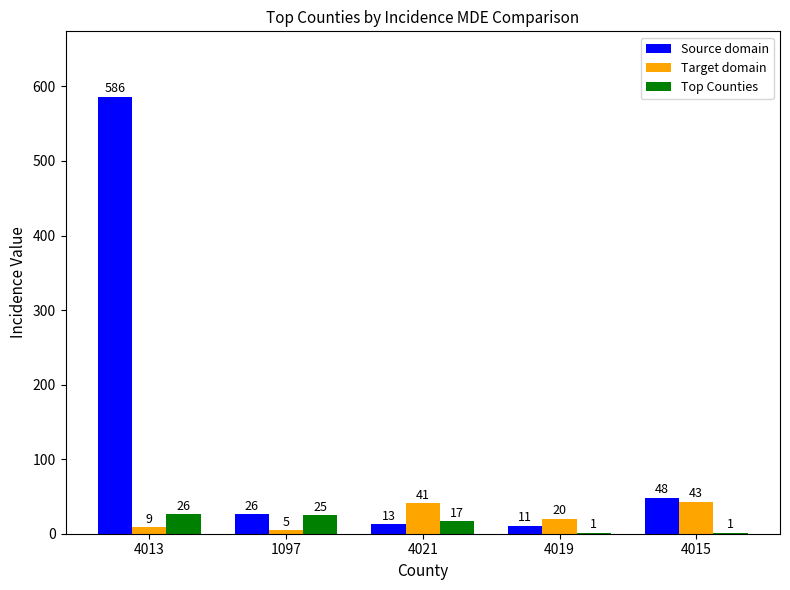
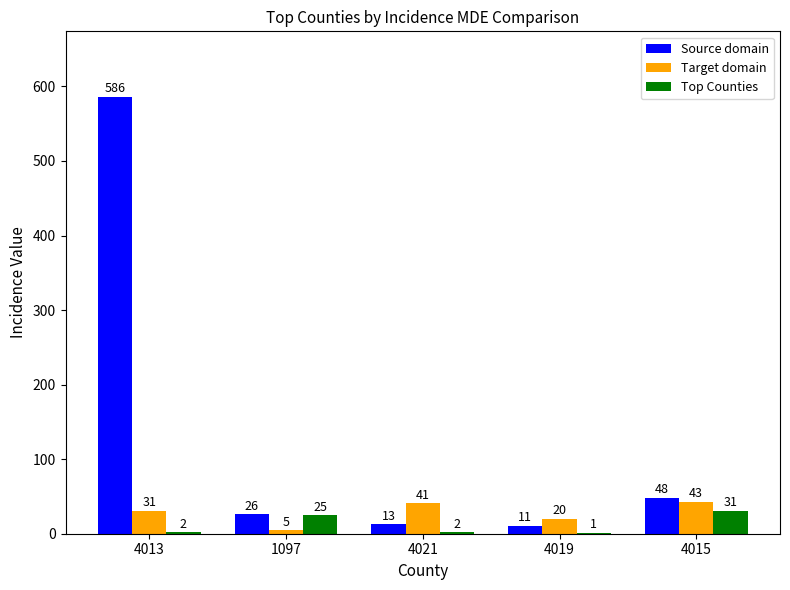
Target domain, 4013: 9 -> 31
Top Counties, 4013: 26 -> 2
Top Counties, 4021: 17 -> 2
Top Counties, 4015: 1 -> 31
